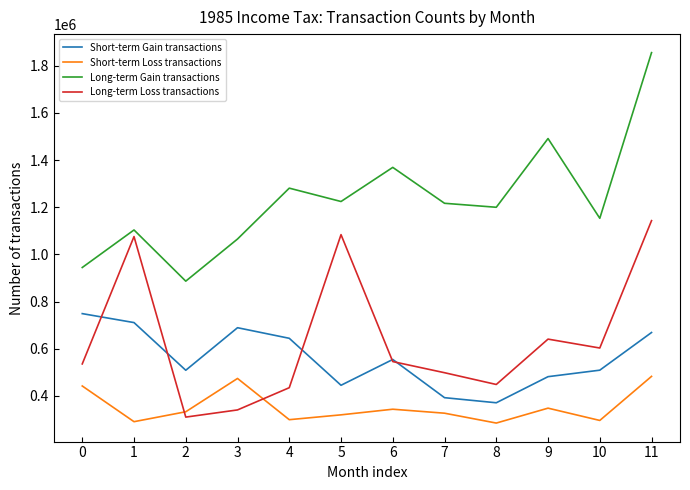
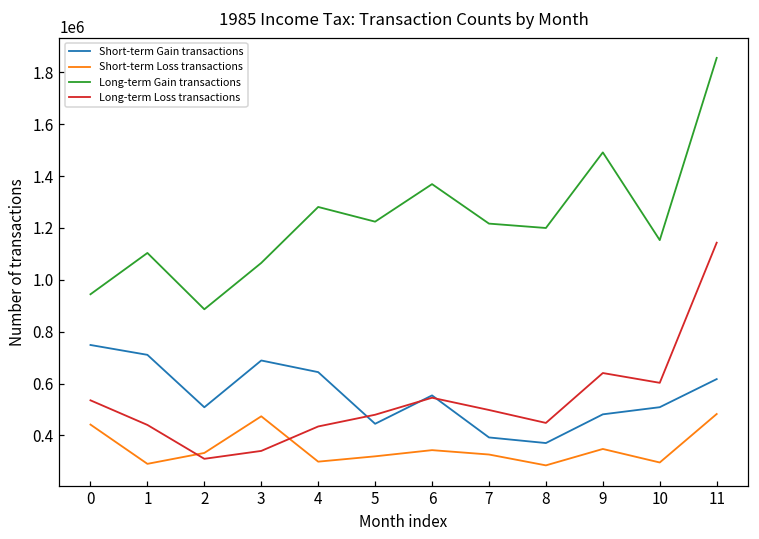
Long-term Loss transactions, 1: 1080000 -> 440000
Long-term Loss transactions, 5: 1080000 -> 480000
Short-term Gain transactions, 11: 670000 -> 620000
